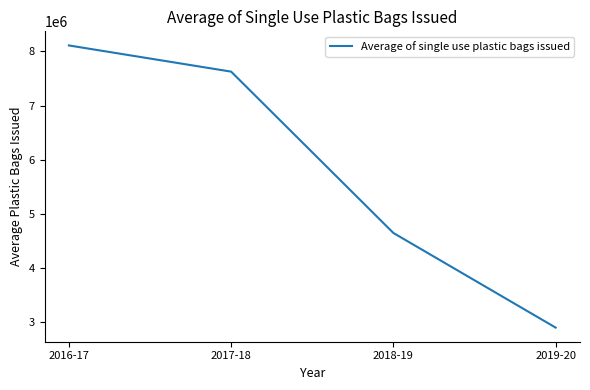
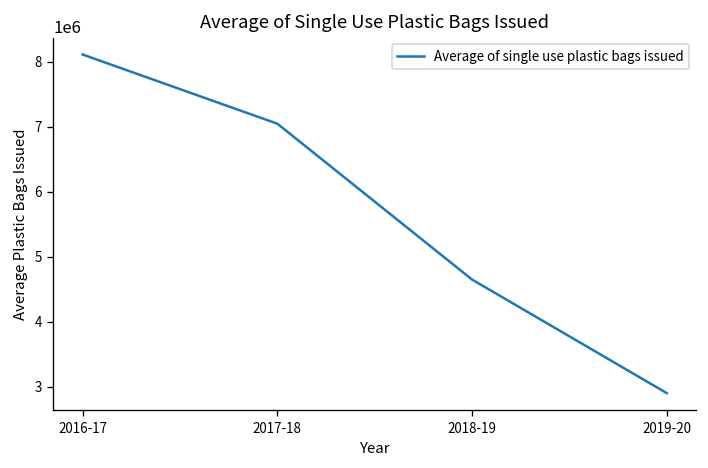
2017-18: 7600000 -> 7000000
